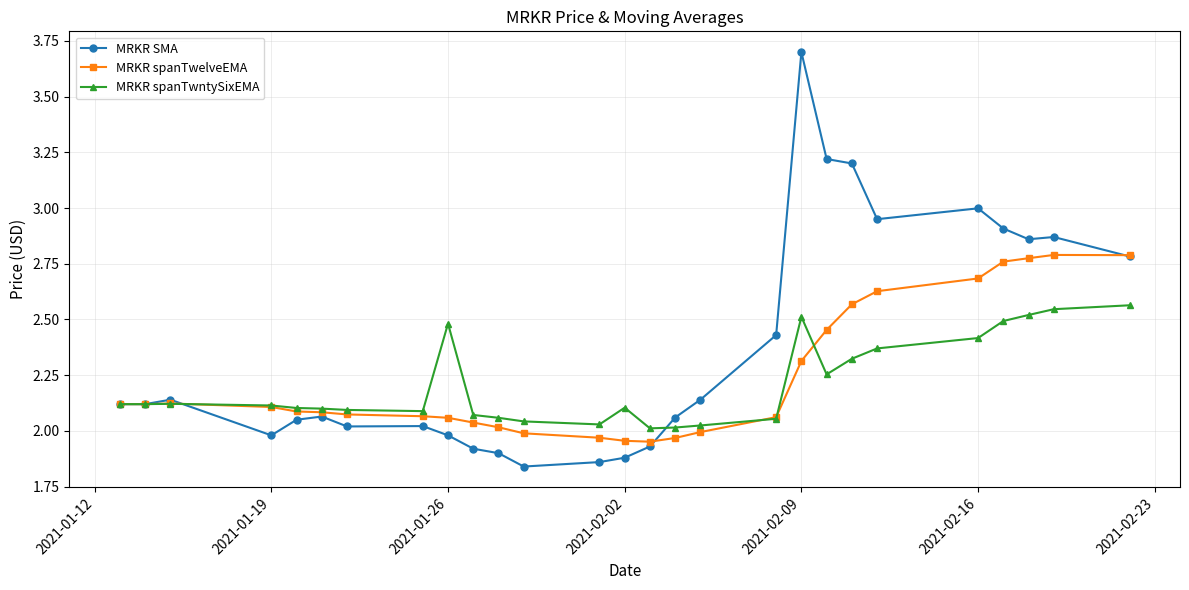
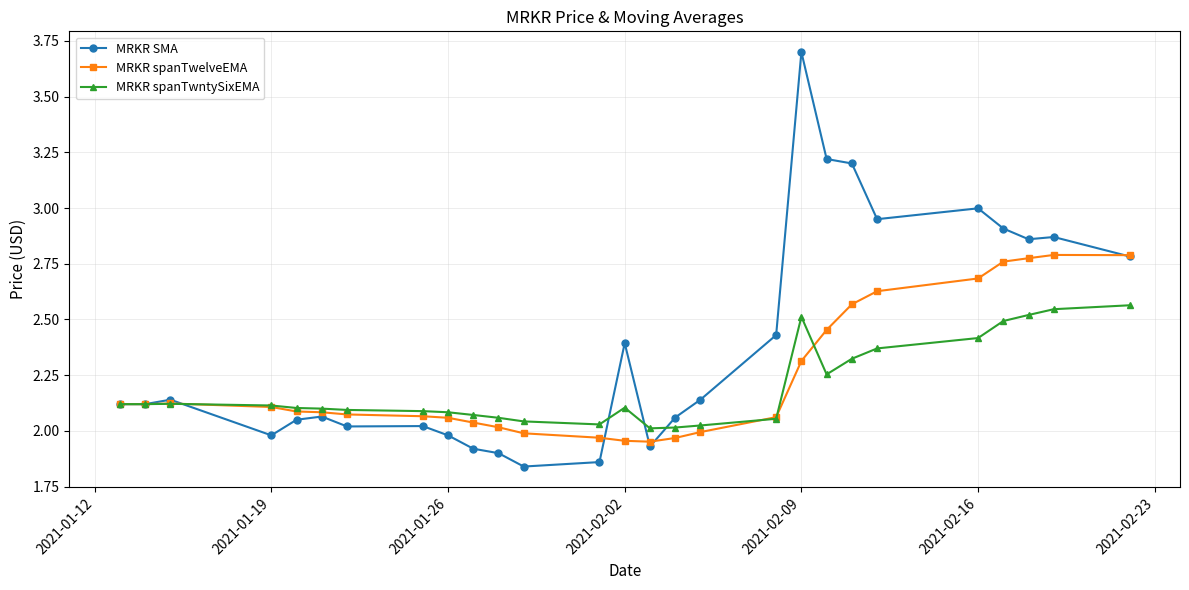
MRKR spanTwntySixEMA, 2021-01-26: 2.48 -> 2.08
MRKR SMA, 2021-02-02: 1.88 -> 2.39
